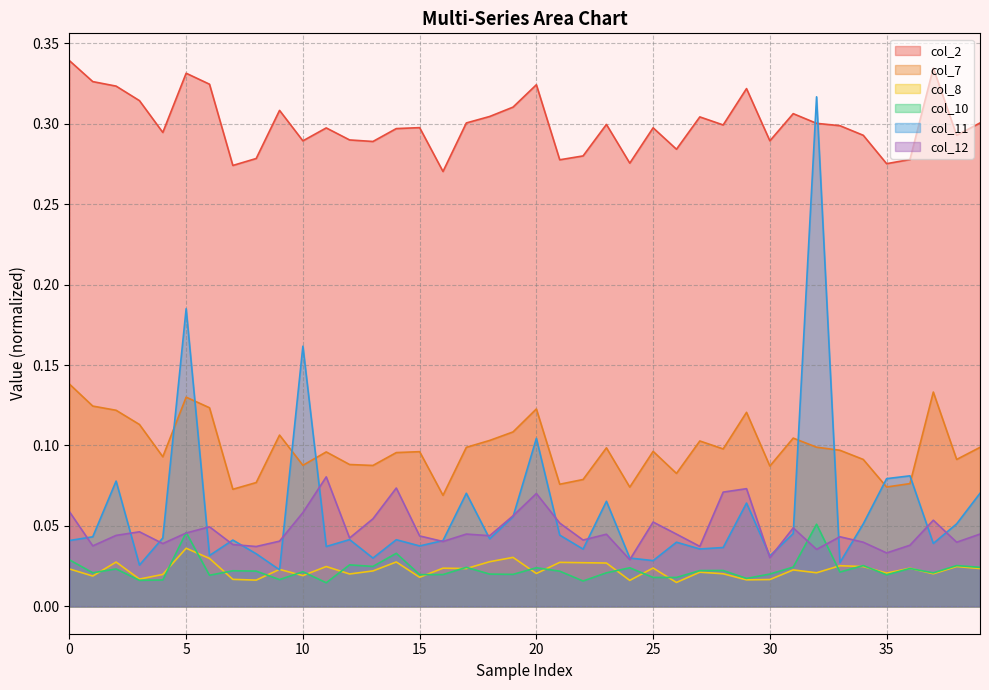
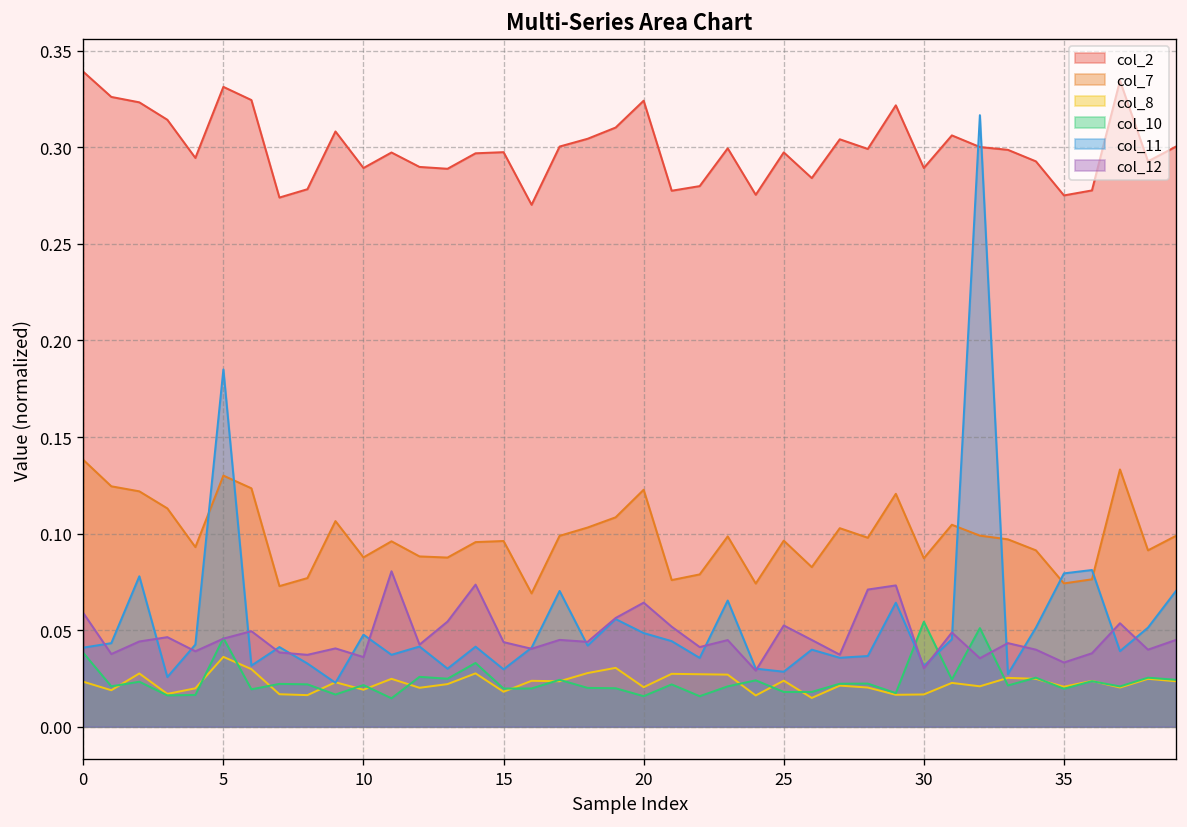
col_10, 0: 0.029 -> 0.038
col_11, 10: 0.162 -> 0.048
col_12, 10: 0.058 -> 0.036
col_11, 15: 0.038 -> 0.030
col_10, 20: 0.024 -> 0.016
col_11, 20: 0.104 -> 0.048
col_12, 20: 0.070 -> 0.064
col_10, 30: 0.020 -> 0.054
